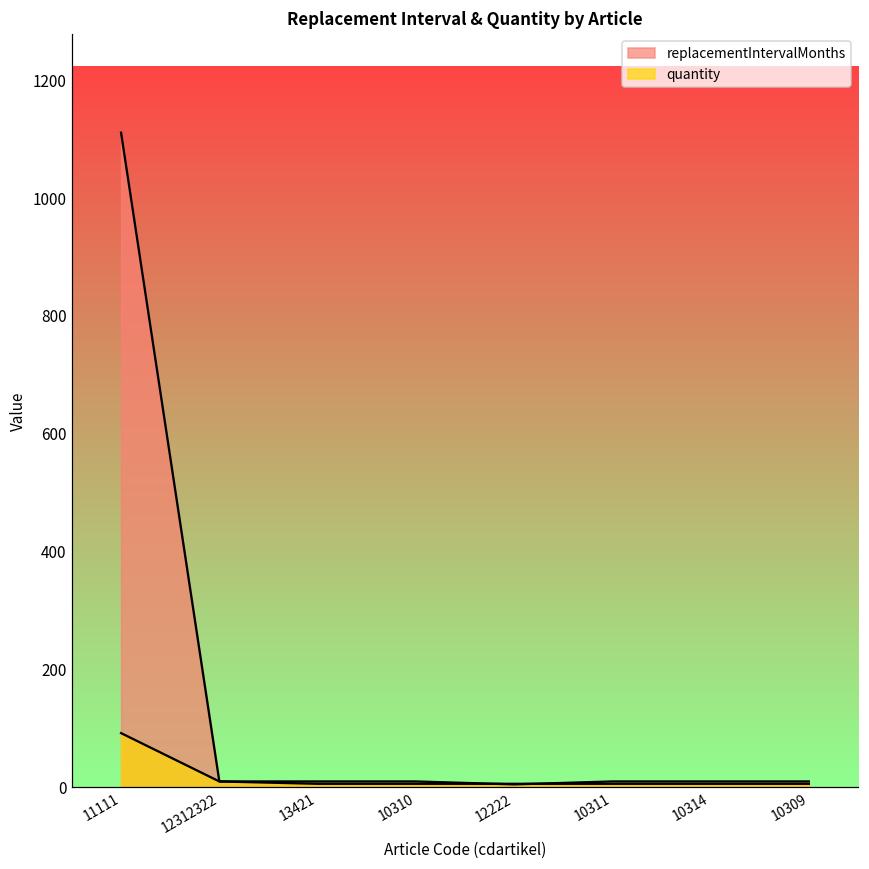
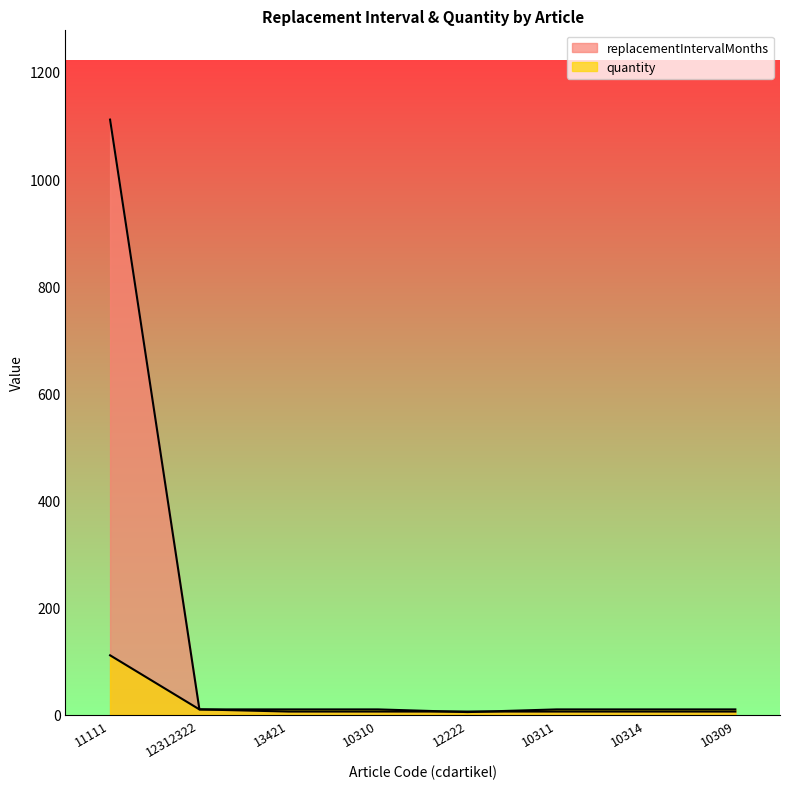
quantity, 11111: 90 -> 110
